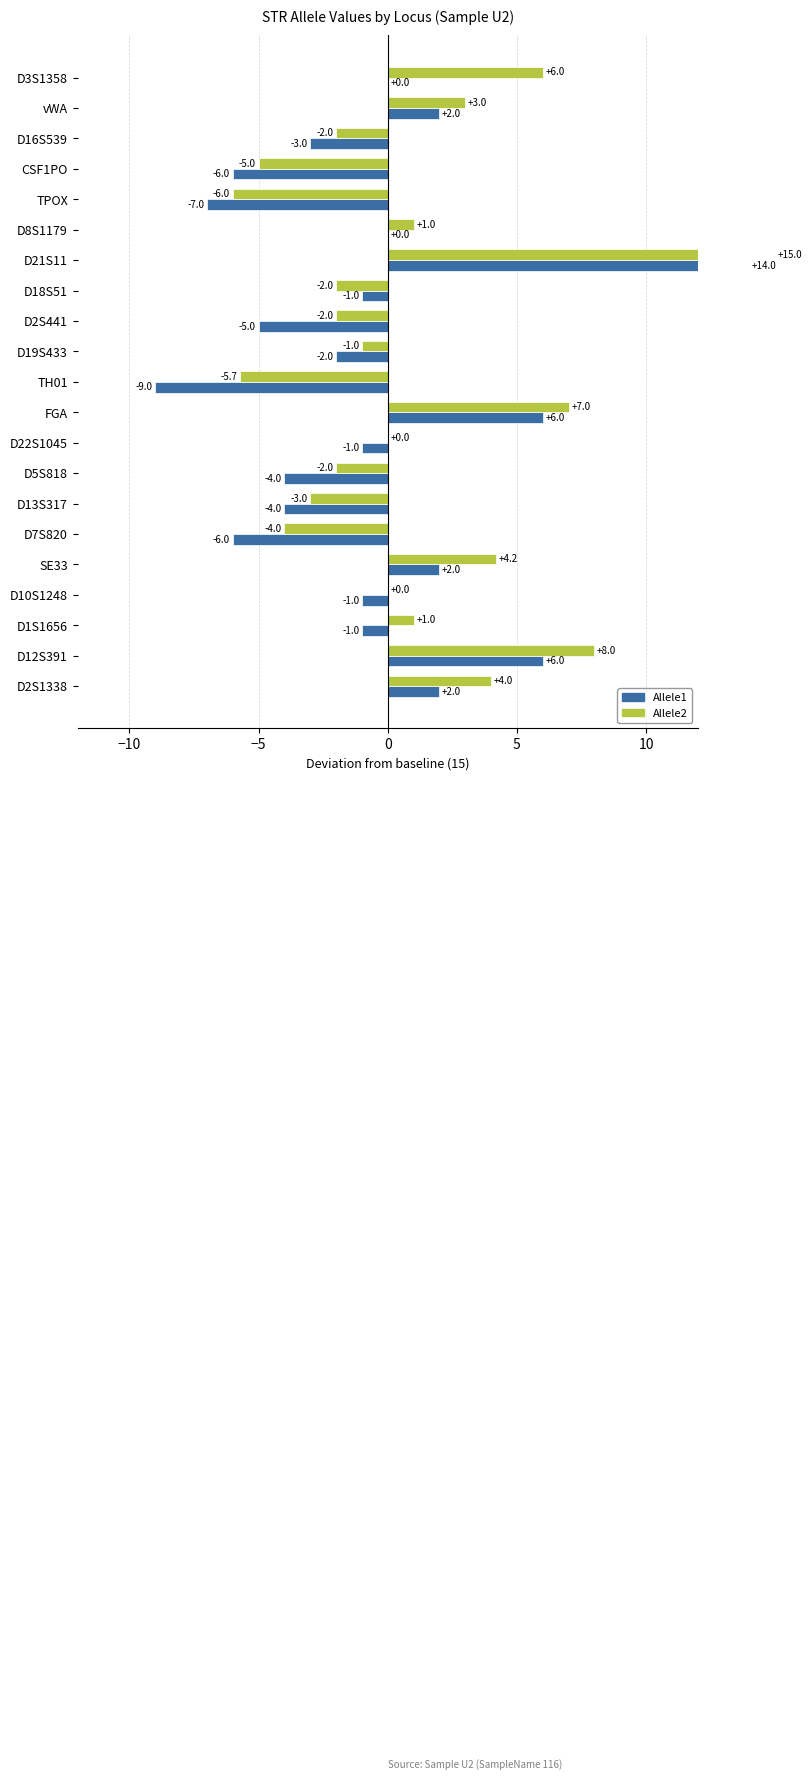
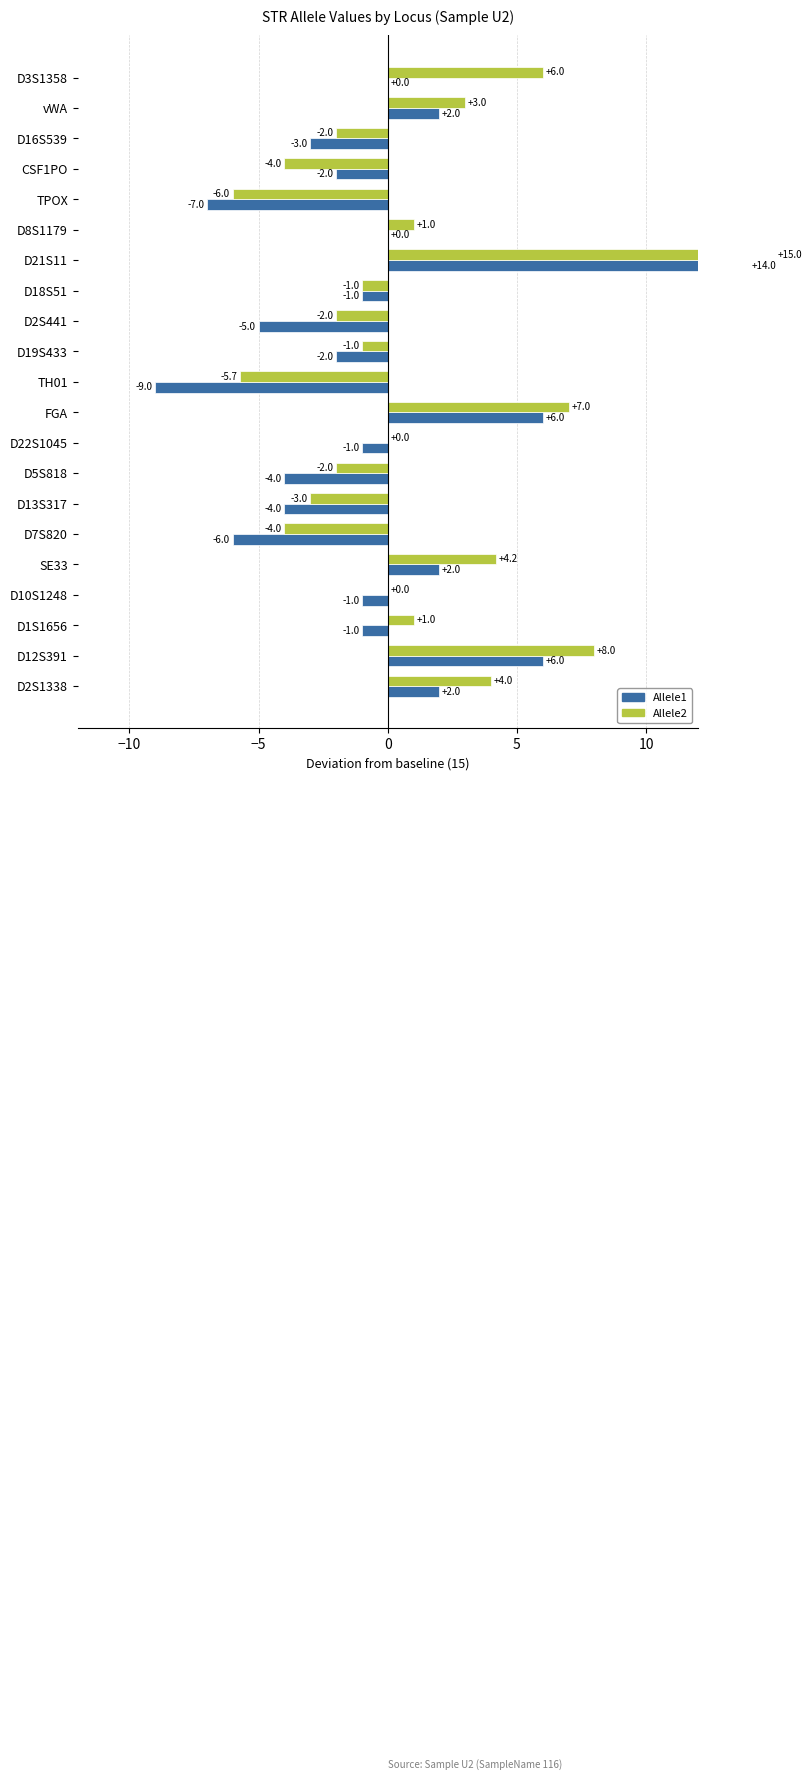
Allele2, CSF1PO: -5.0 -> -4.0
Allele1, CSF1PO: -6.0 -> -2.0
Allele2, D18S51: -2.0 -> -1.0
